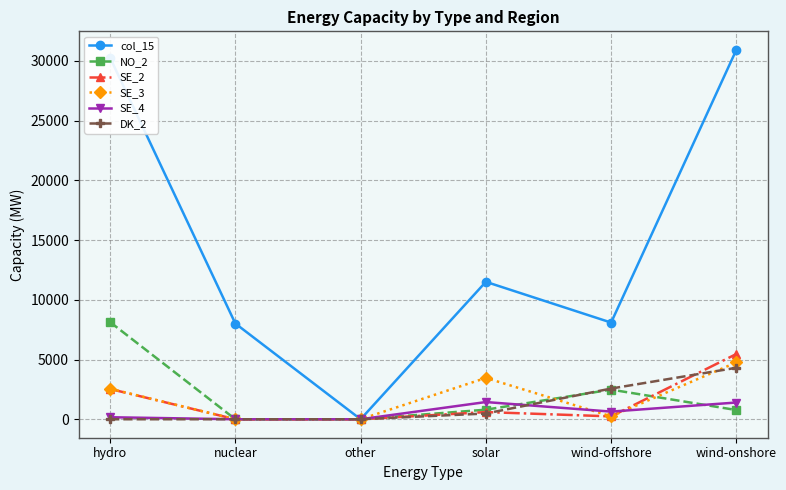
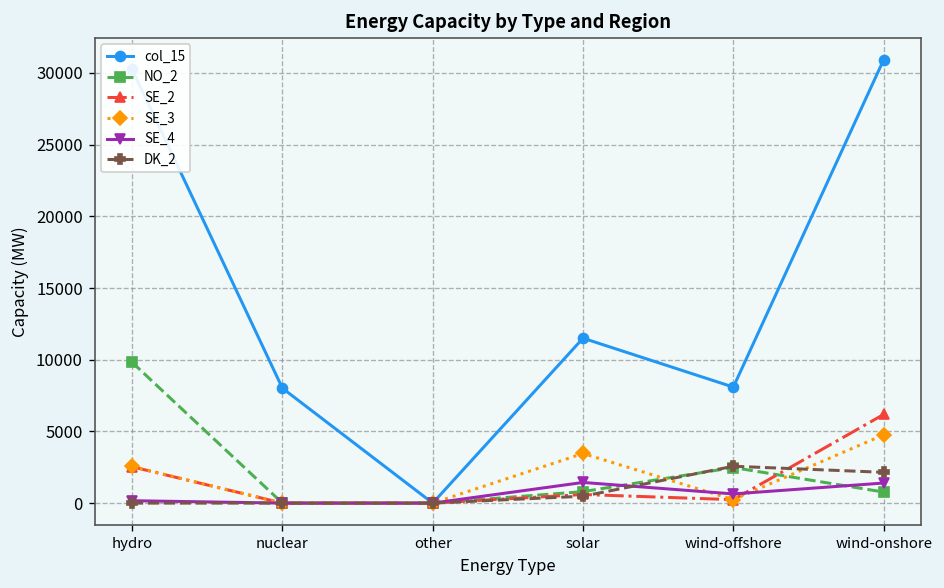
NO_2, hydro: 8100 -> 9800
SE_2, wind-onshore: 5500 -> 6200
DK_2, wind-onshore: 4300 -> 2100
